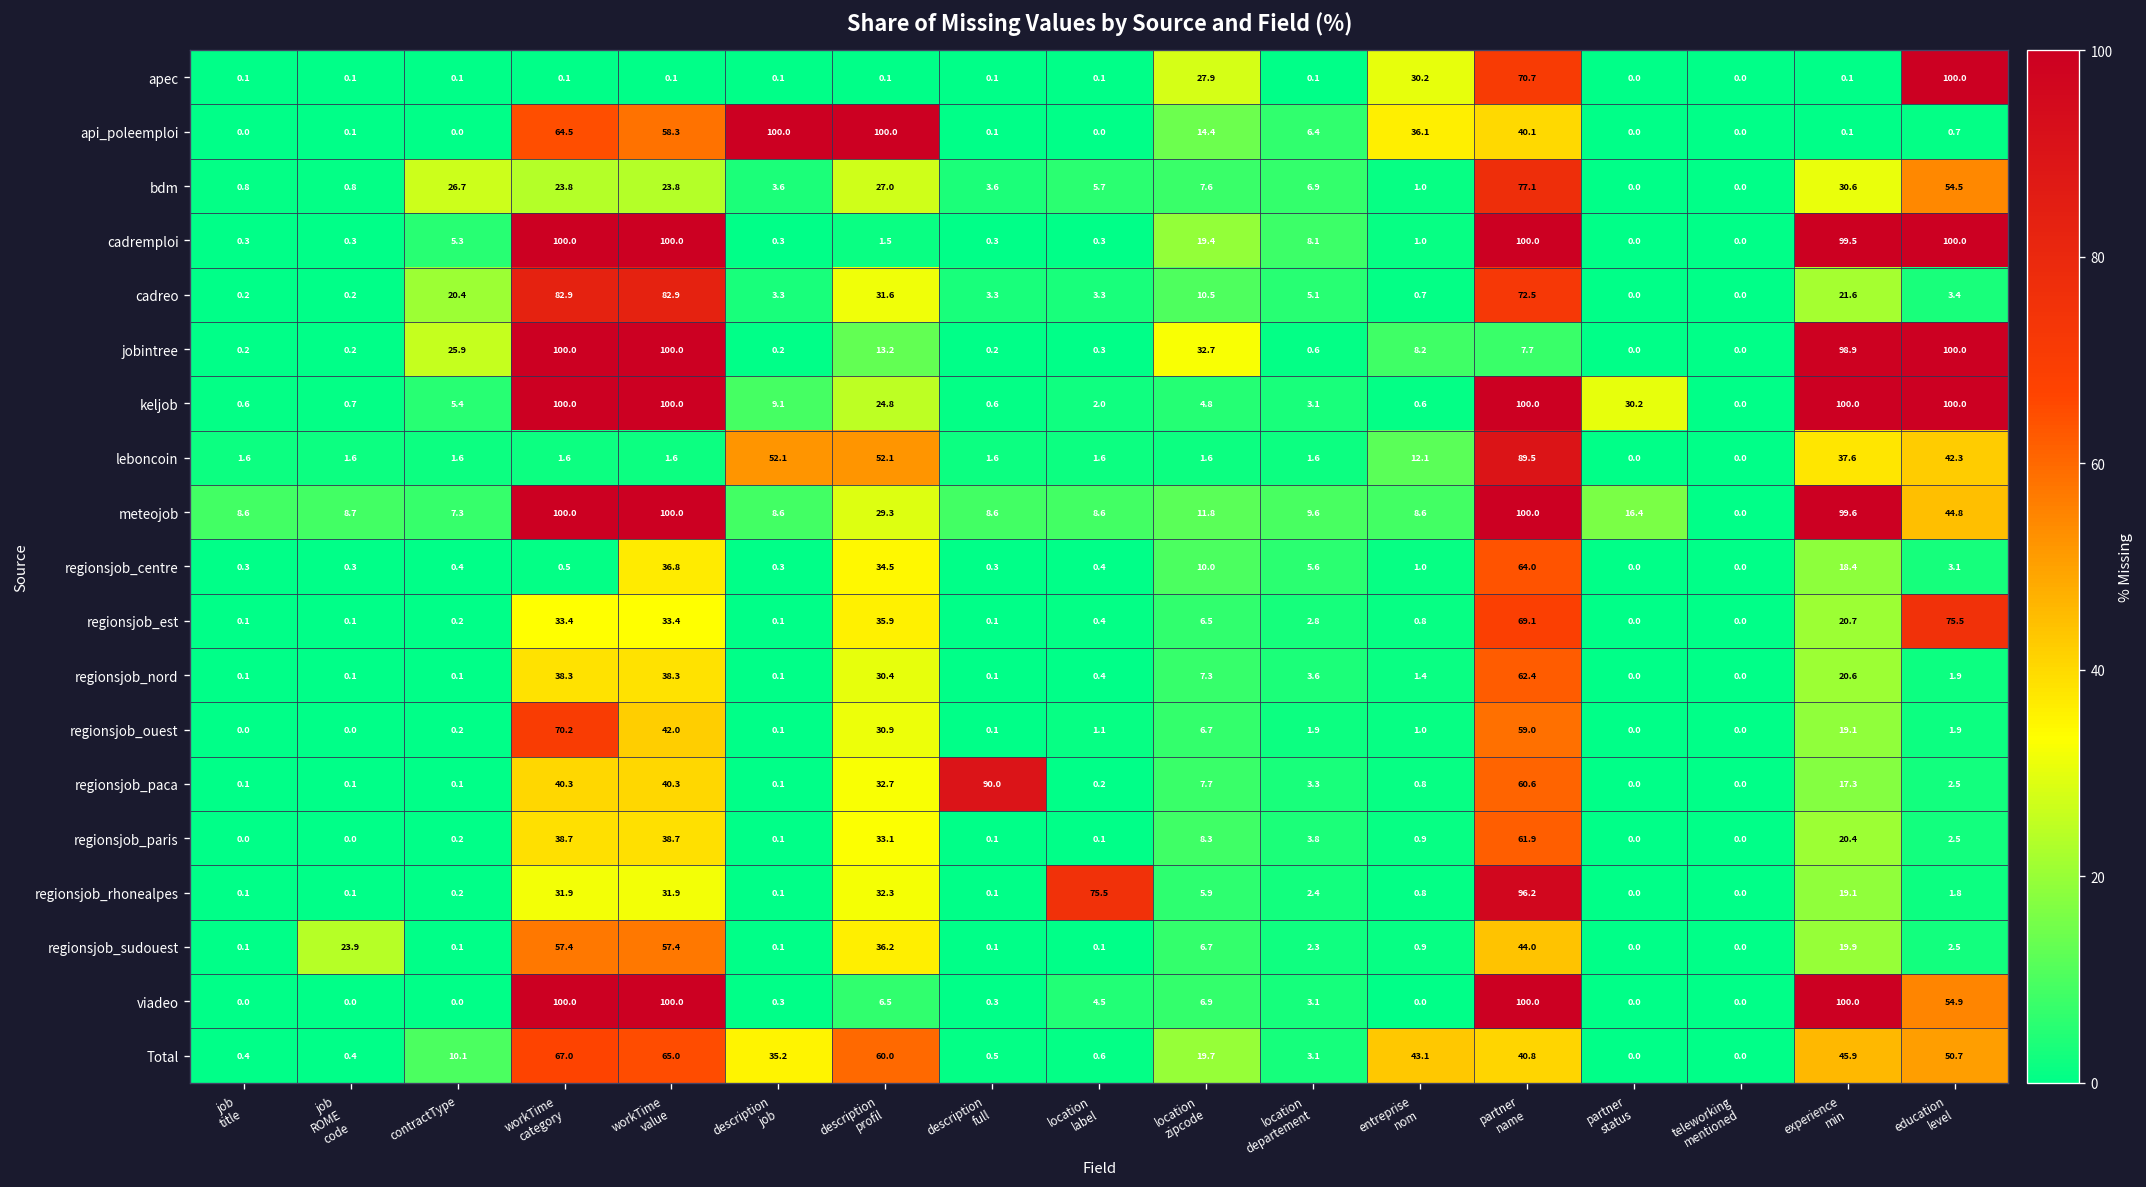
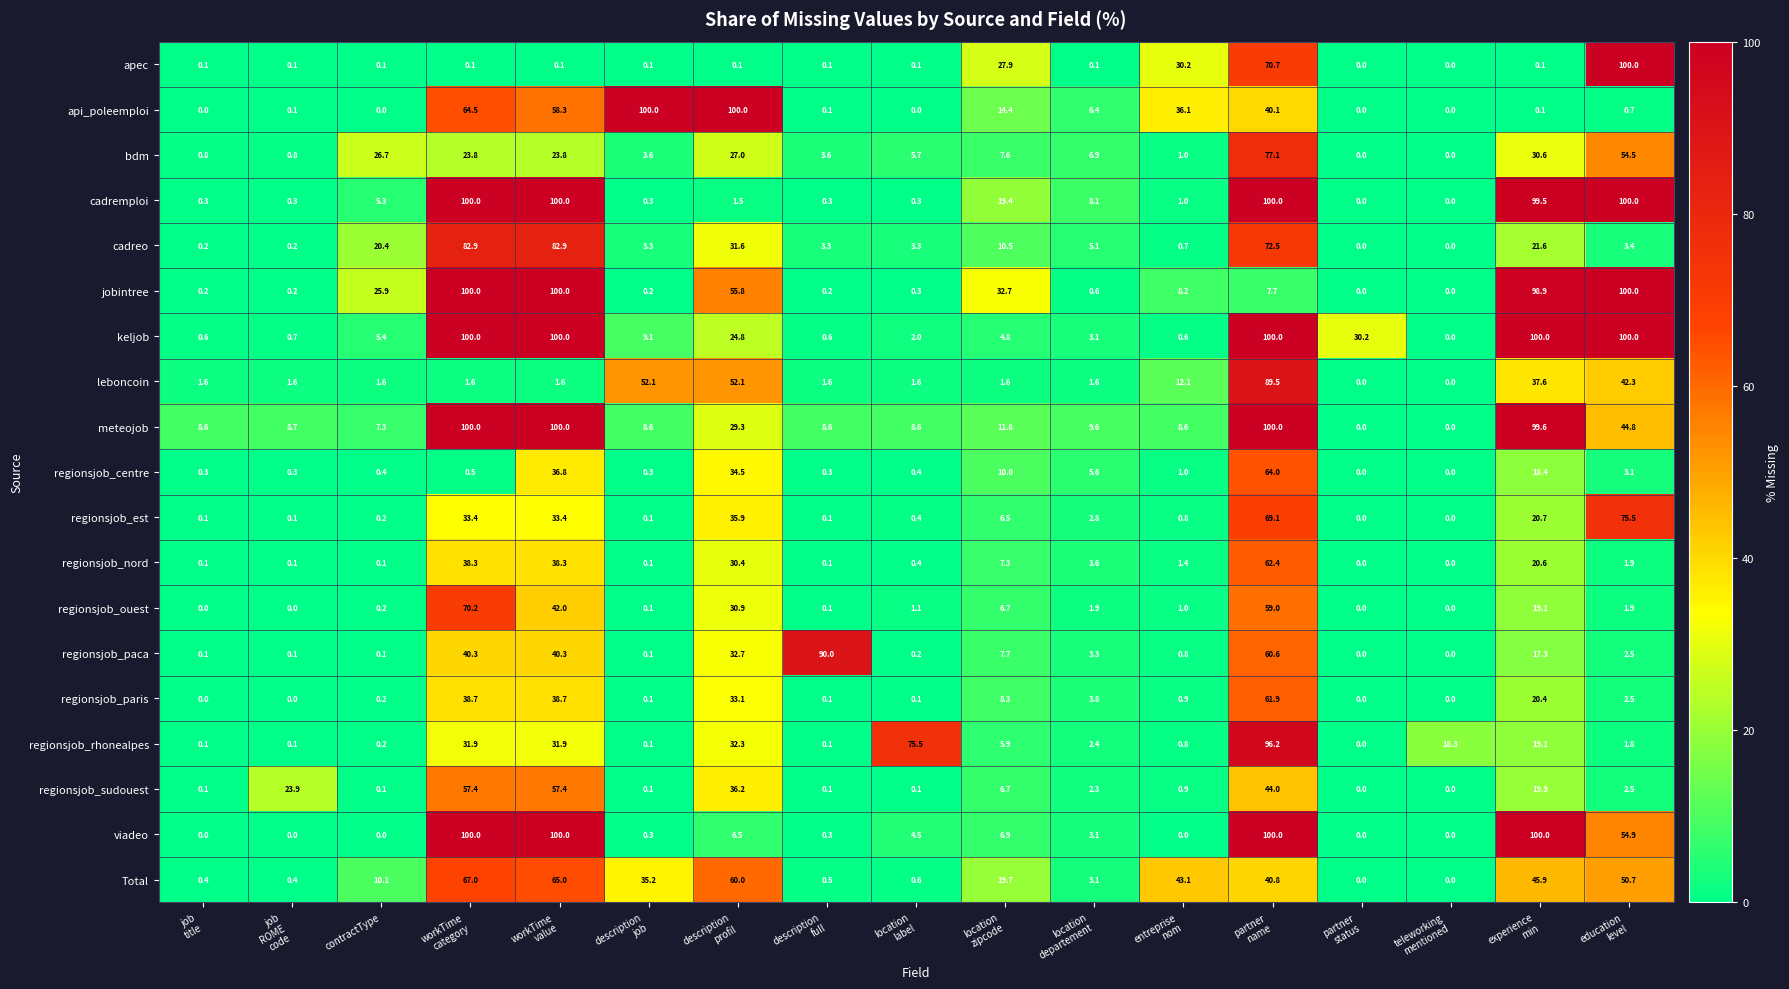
jobintree, description profil: 13.2 -> 55.8
meteojob, partner status: 16.4 -> 0.0
regionsjob_rhonealpes, teleworking mentioned: 0.0 -> 18.3
